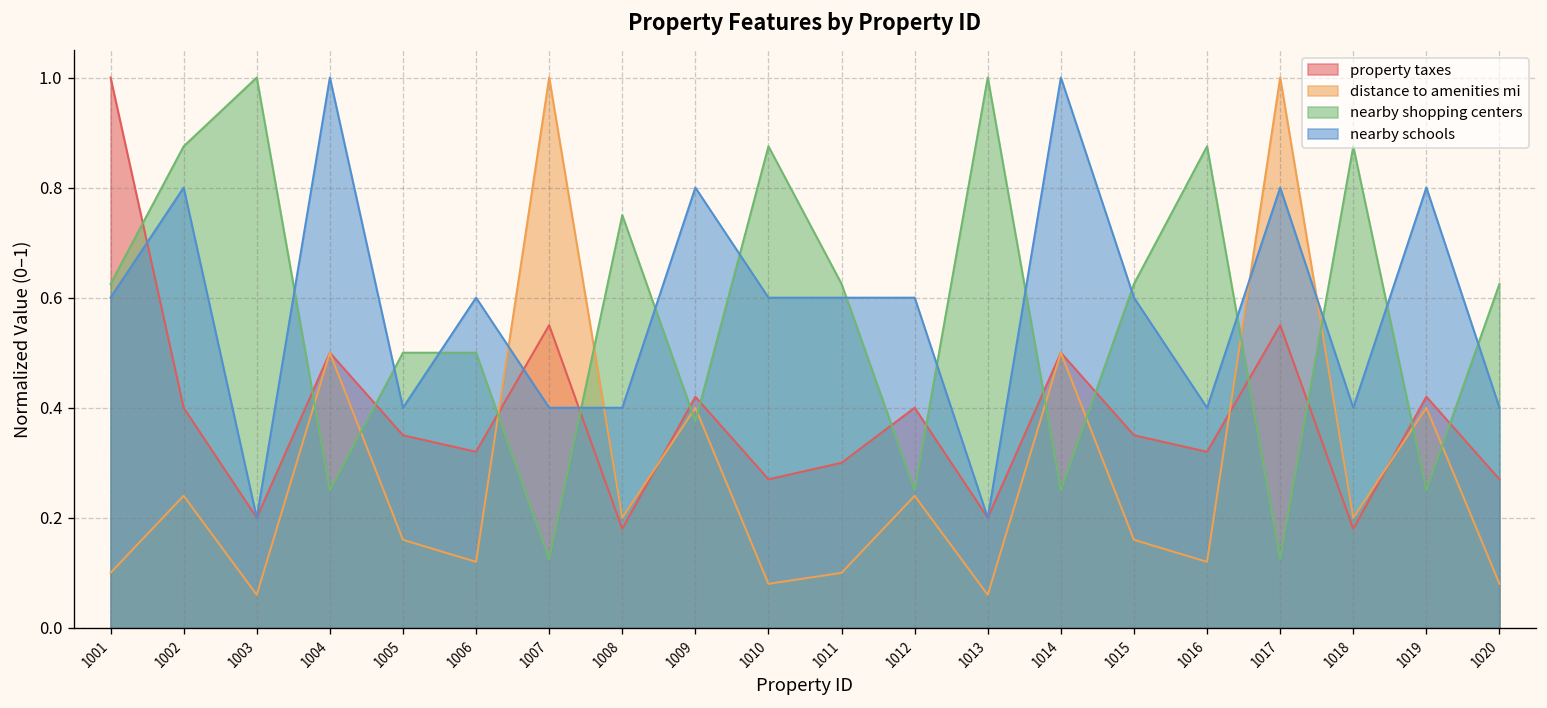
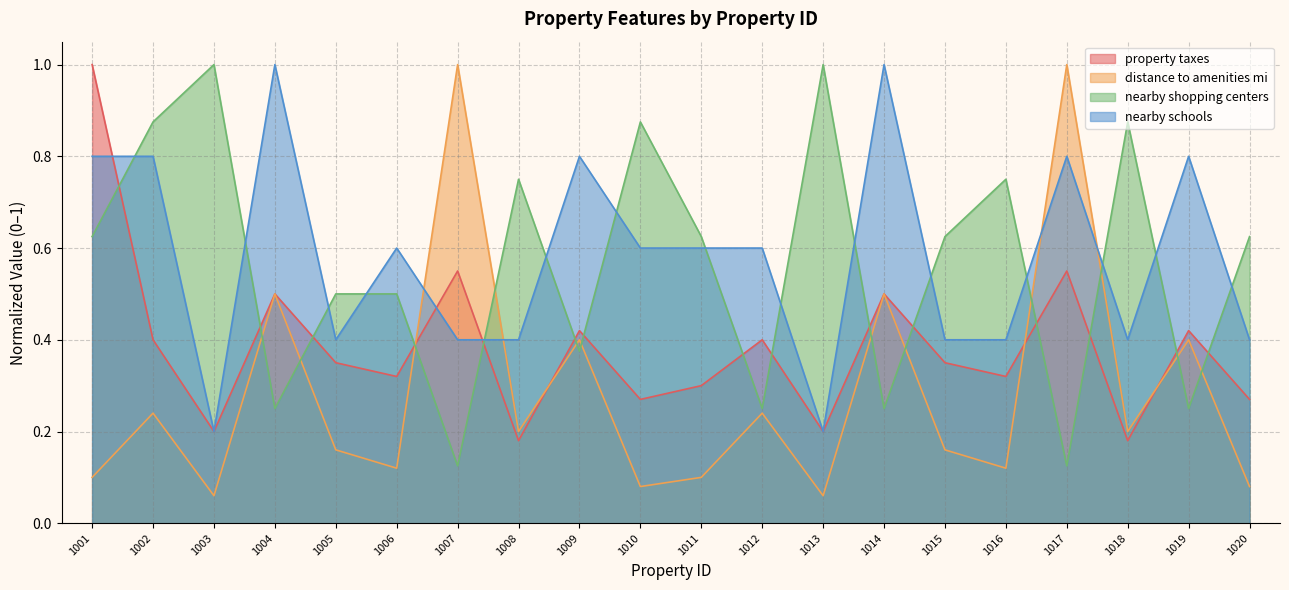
nearby schools, 1001: 0.60 -> 0.80
nearby schools, 1015: 0.60 -> 0.40
nearby shopping centers, 1016: 0.88 -> 0.75
